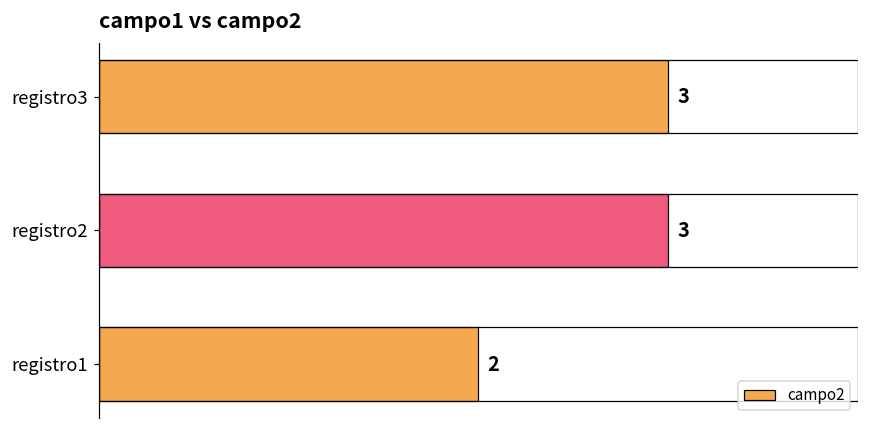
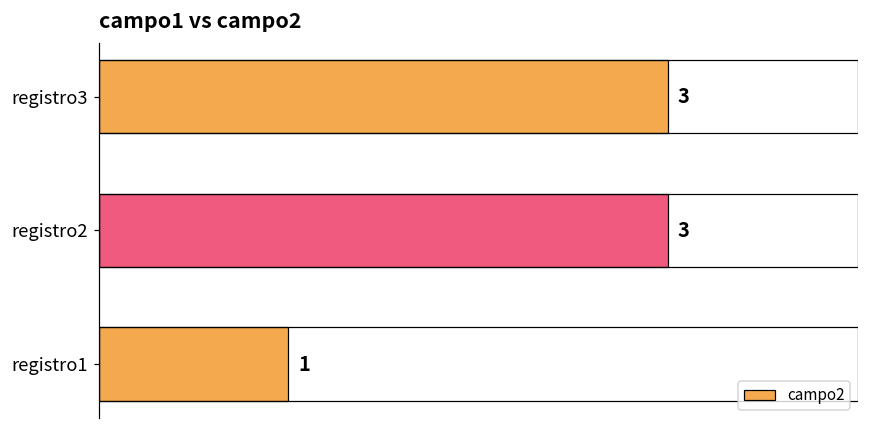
registro1: 2 -> 1
